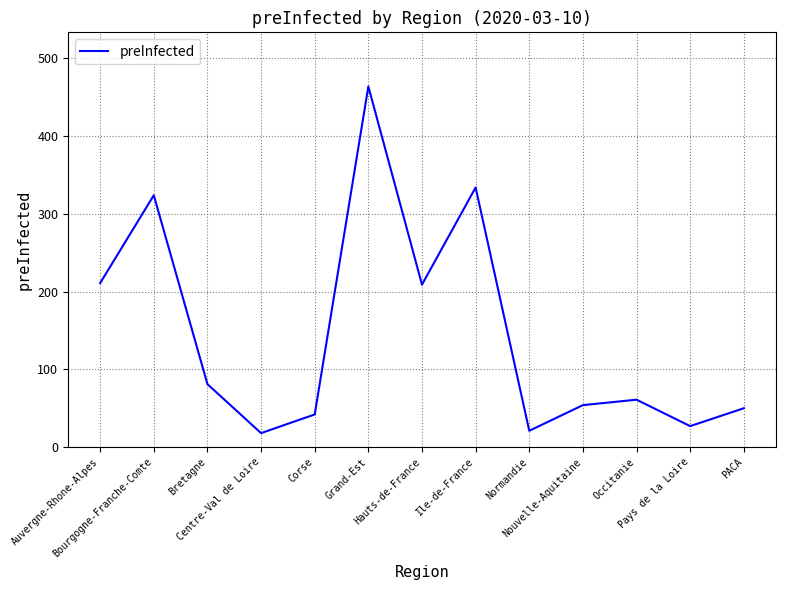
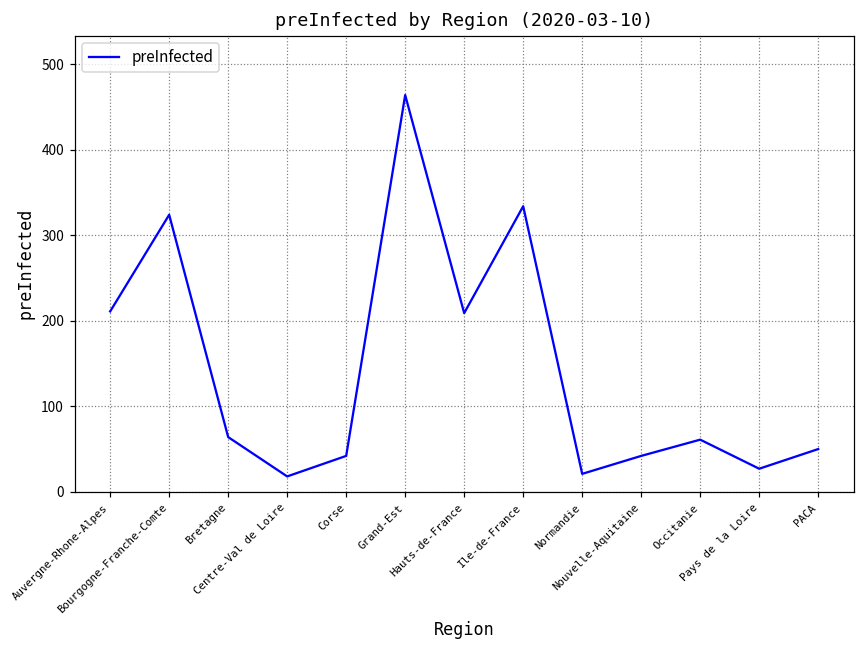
Bretagne: 80 -> 60
Nouvelle-Aquitaine: 50 -> 40
